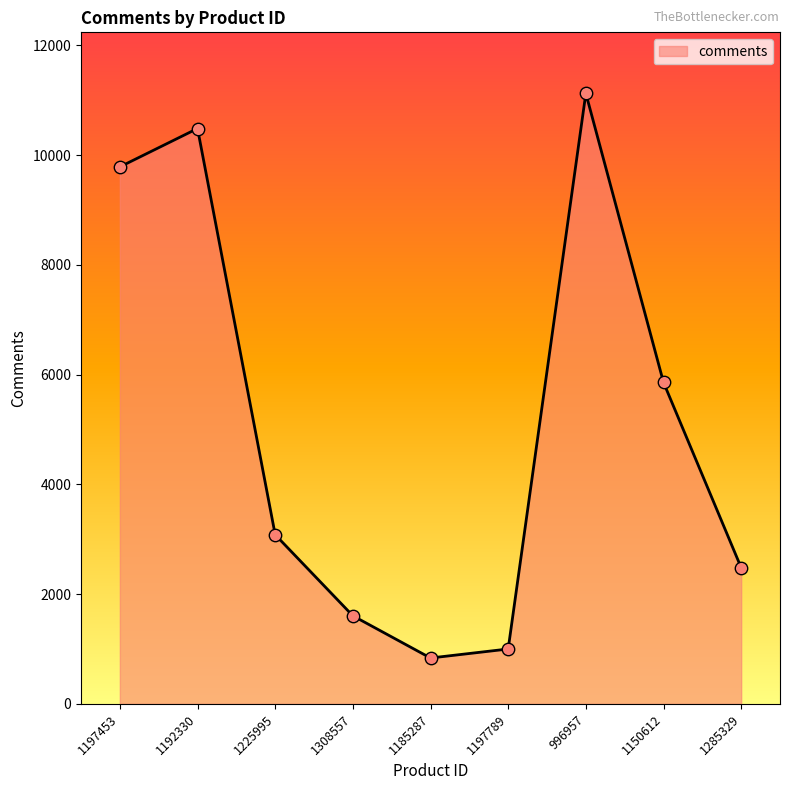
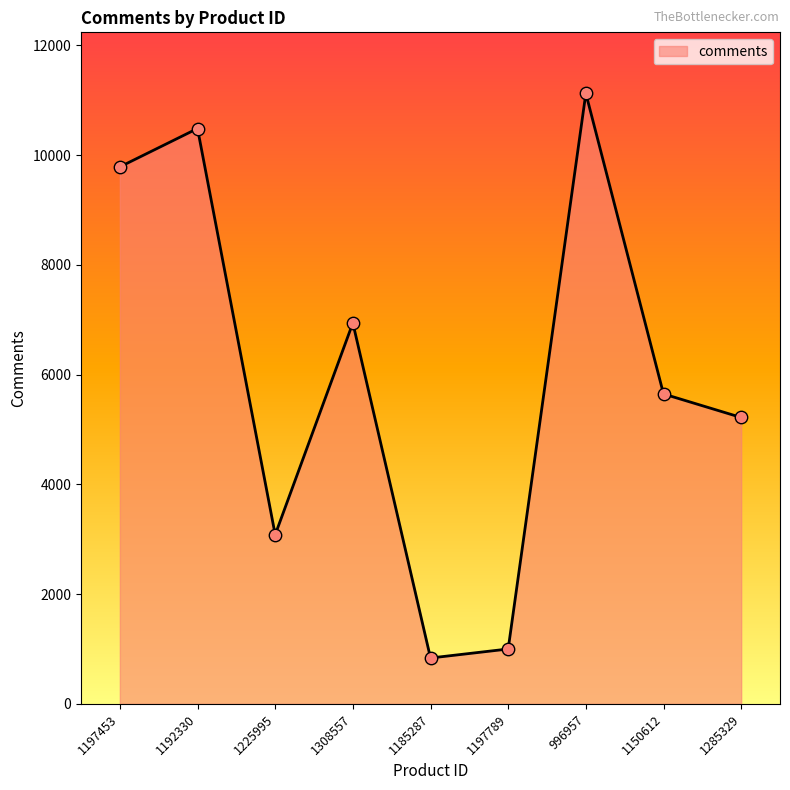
1308557: 1600 -> 6900
1150612: 5900 -> 5600
1285329: 2500 -> 5200
